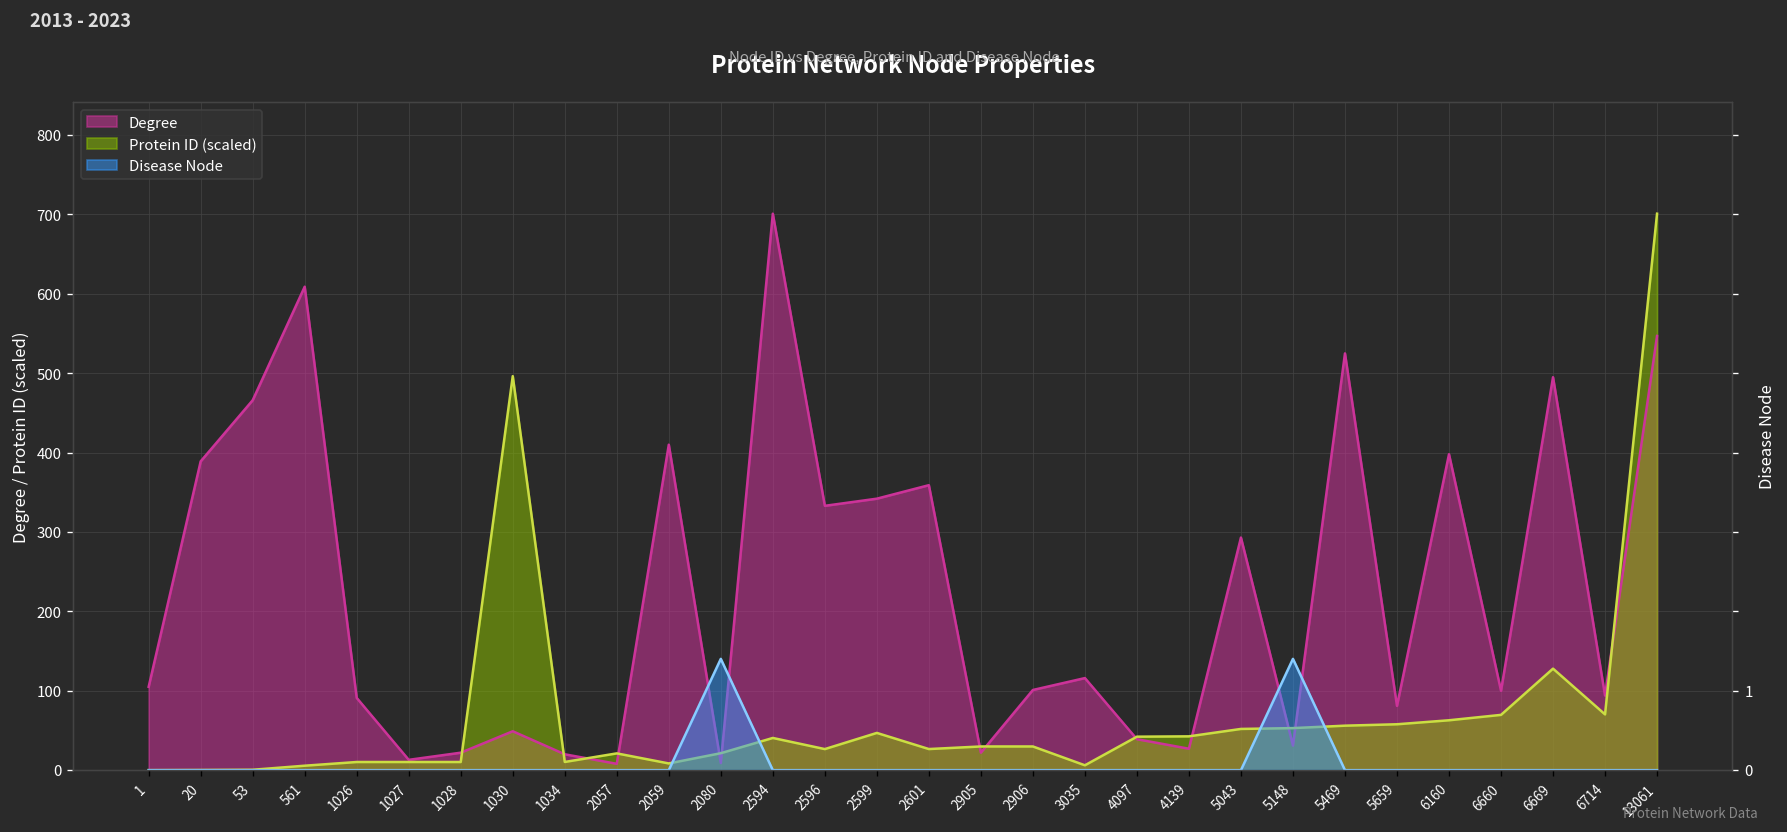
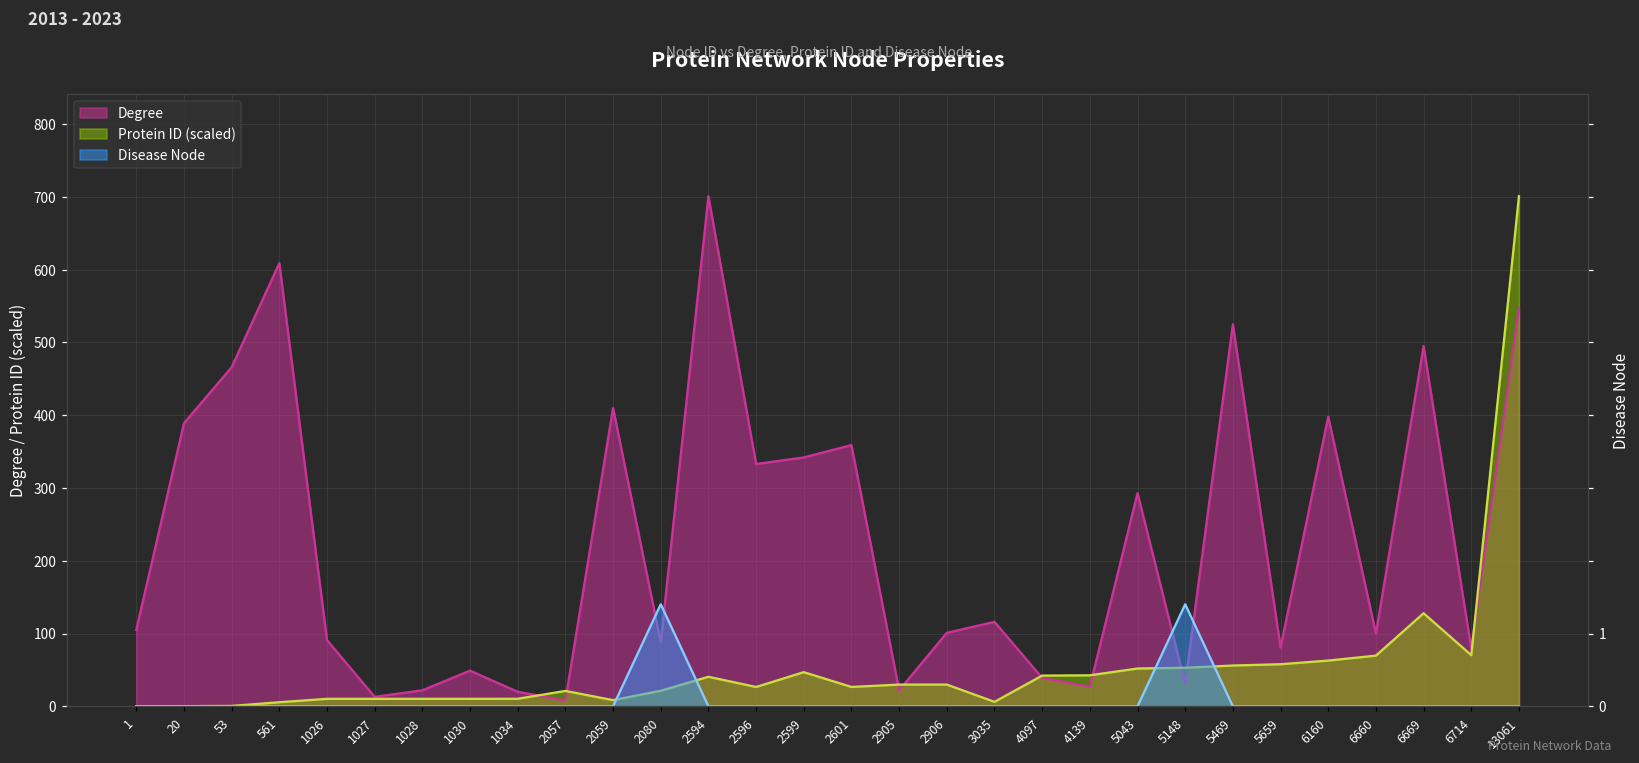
Protein ID (scaled), 1030: 500 -> 10
Degree, 2080: 10 -> 90
Degree, 6714: 90 -> 80
